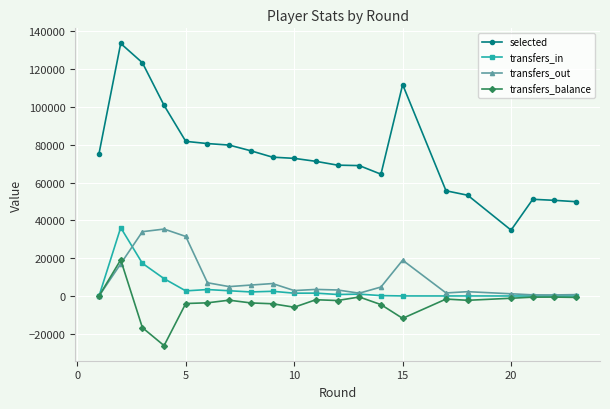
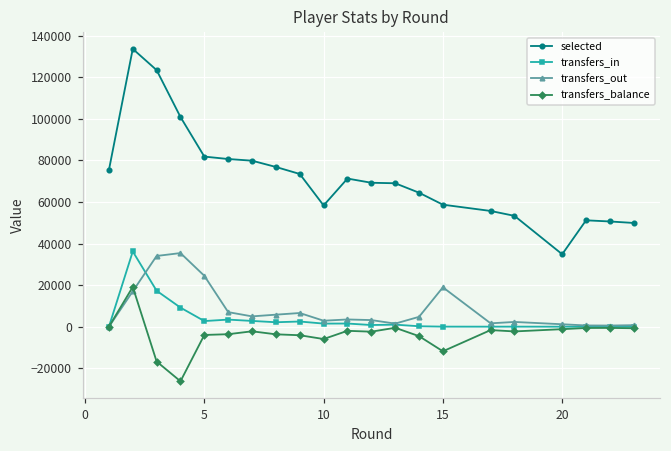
transfers_out, 5: 32000 -> 24000
selected, 10: 73000 -> 58000
selected, 15: 112000 -> 59000
